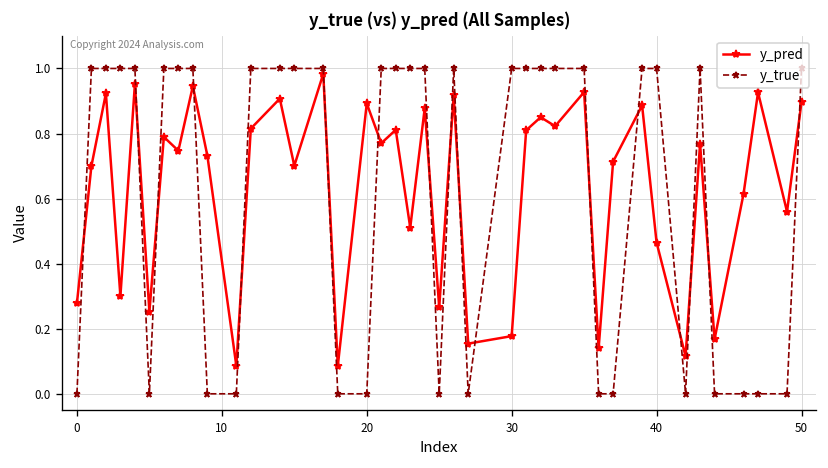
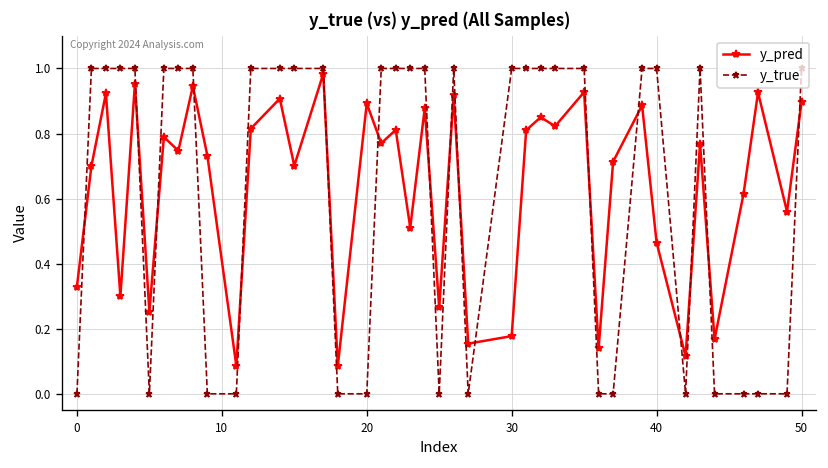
y_pred, 0: 0.28 -> 0.33
